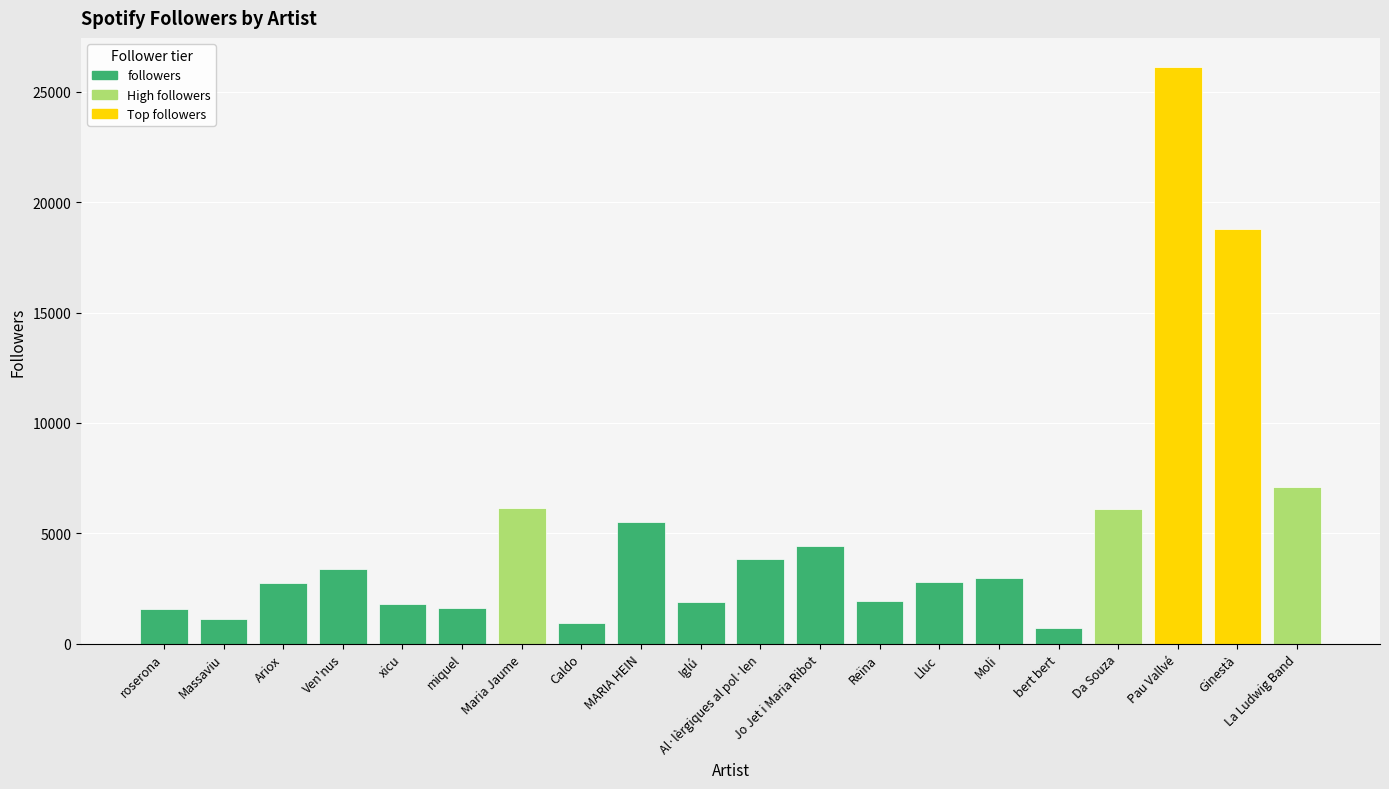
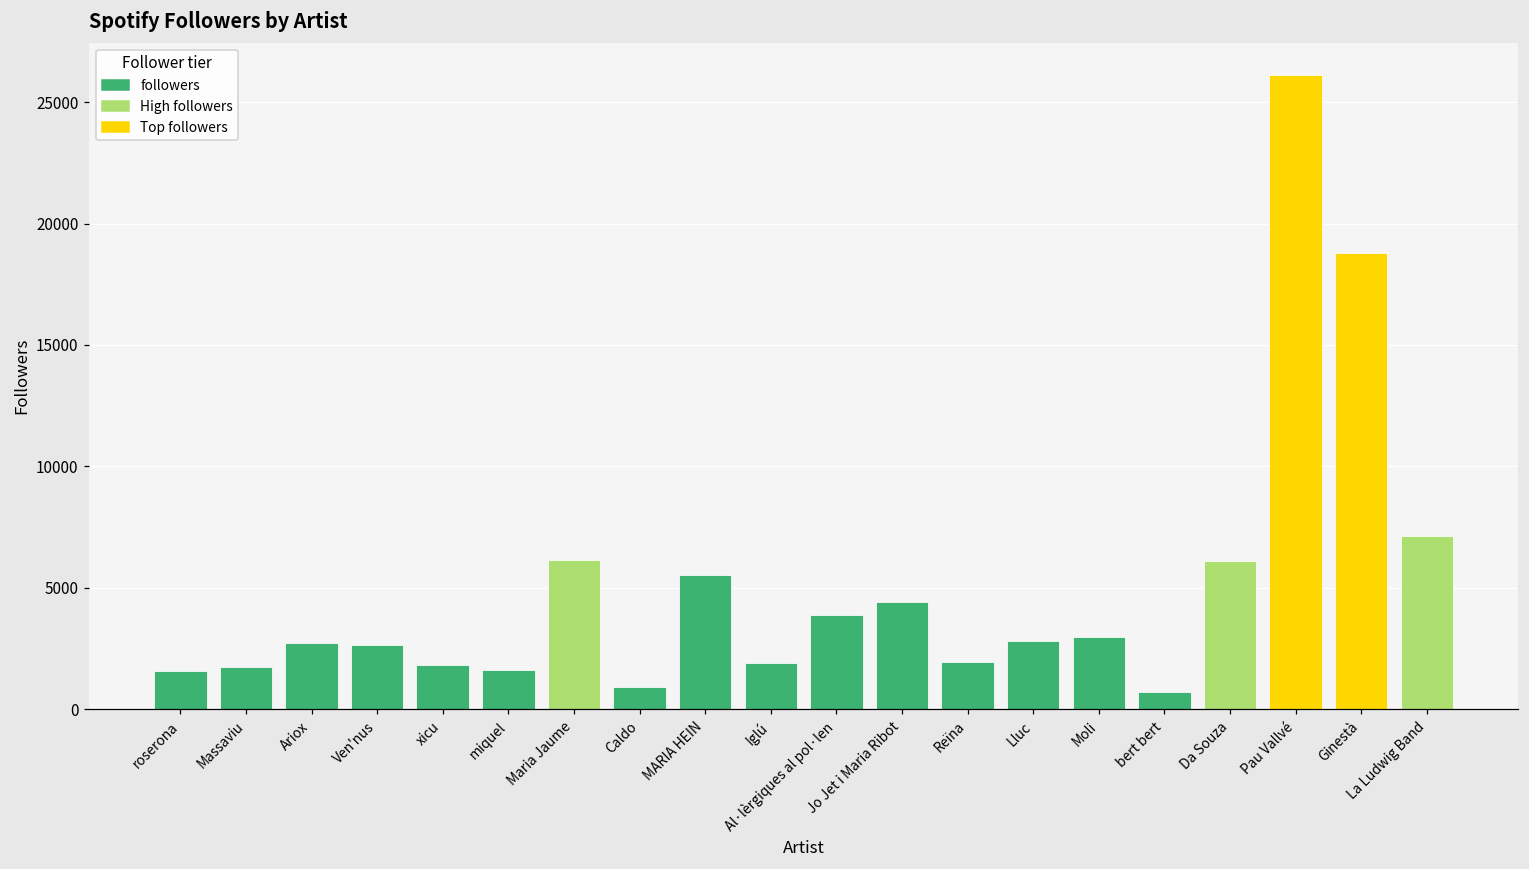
Massaviu: 1100 -> 1700
Ven'nus: 3400 -> 2600
